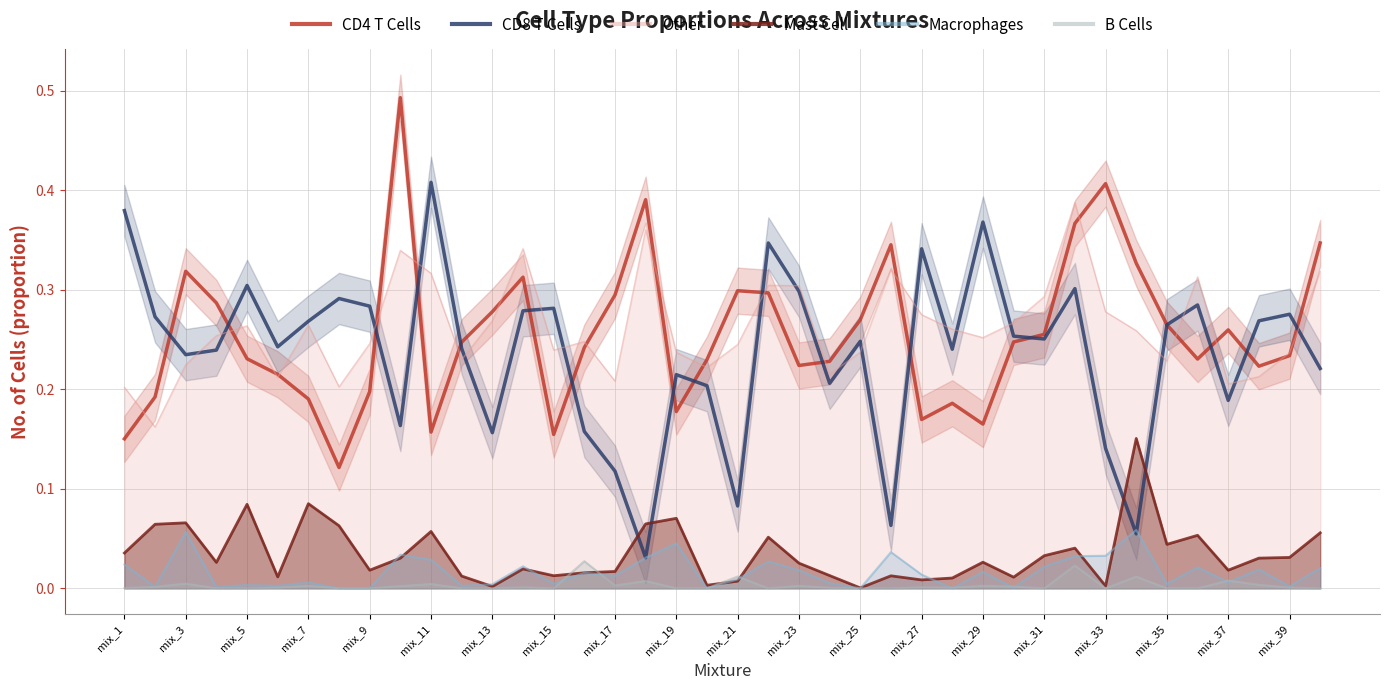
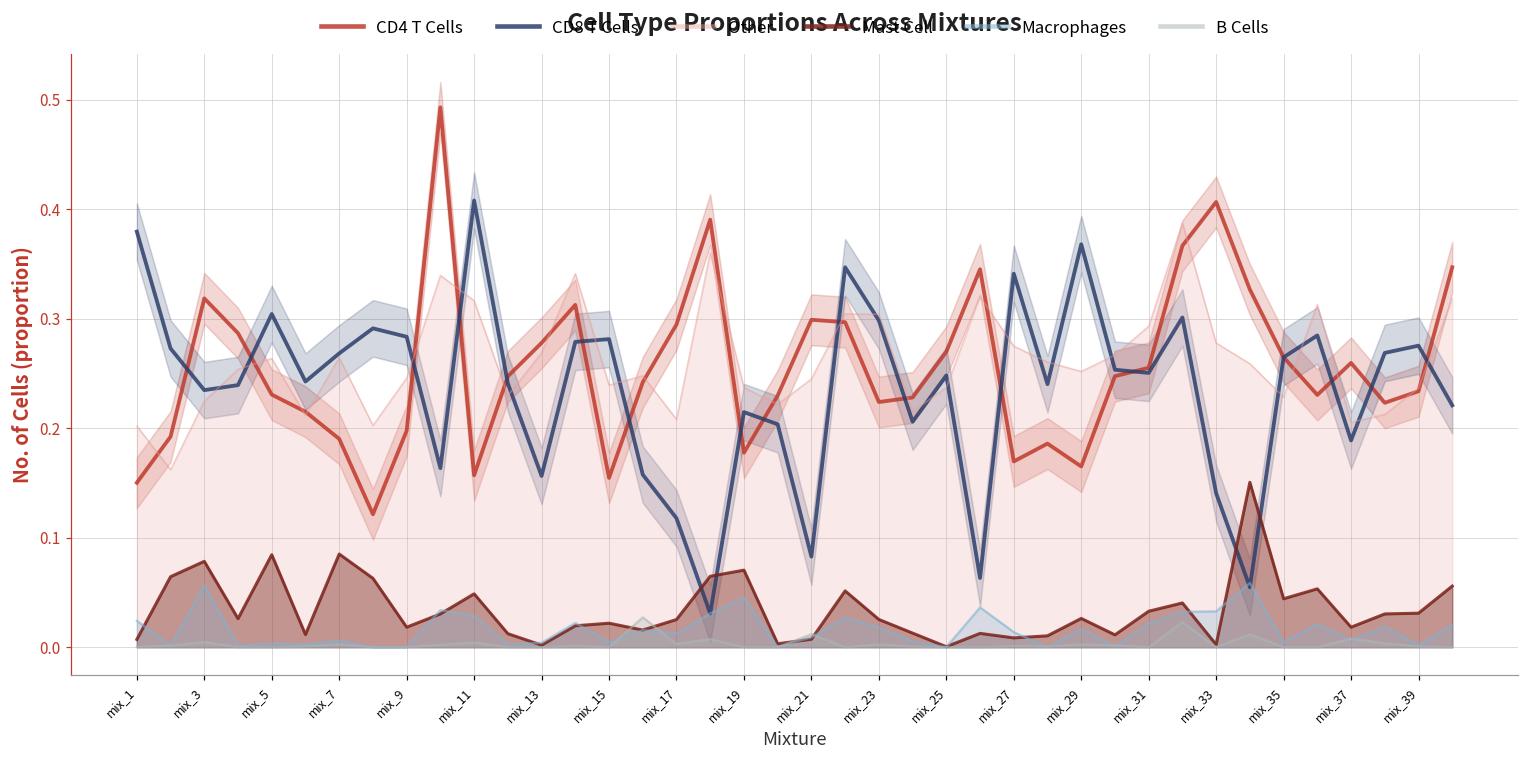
Mast Cell, mix_1: 0.04 -> 0.01
Mast Cell, mix_3: 0.07 -> 0.08
Mast Cell, mix_11: 0.06 -> 0.05
Mast Cell, mix_15: 0.01 -> 0.02
Mast Cell, mix_17: 0.02 -> 0.03
